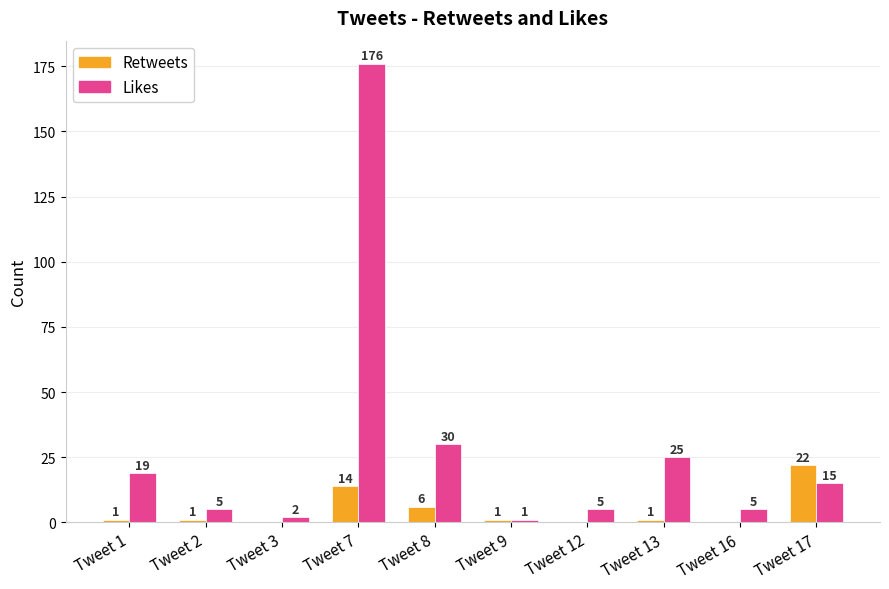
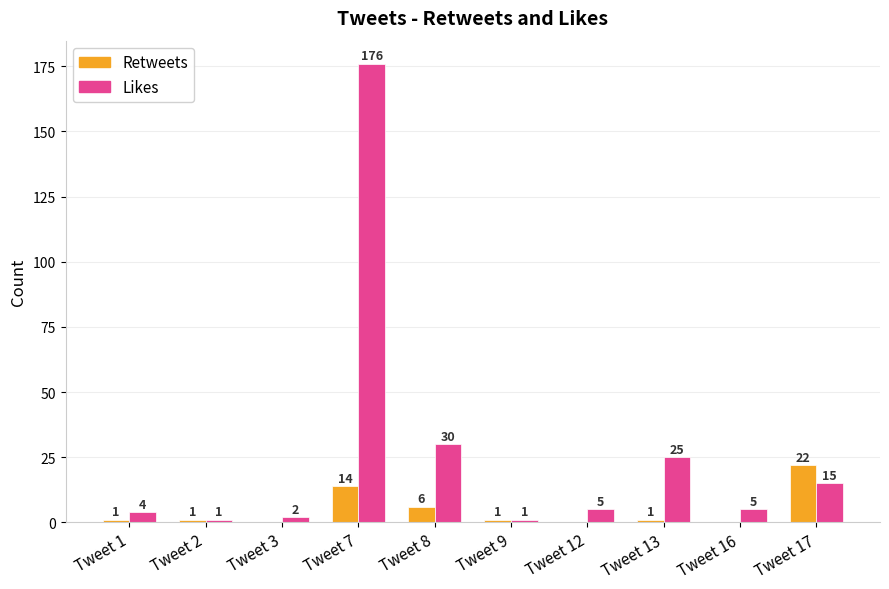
Likes, Tweet 1: 19 -> 4
Likes, Tweet 2: 5 -> 1
